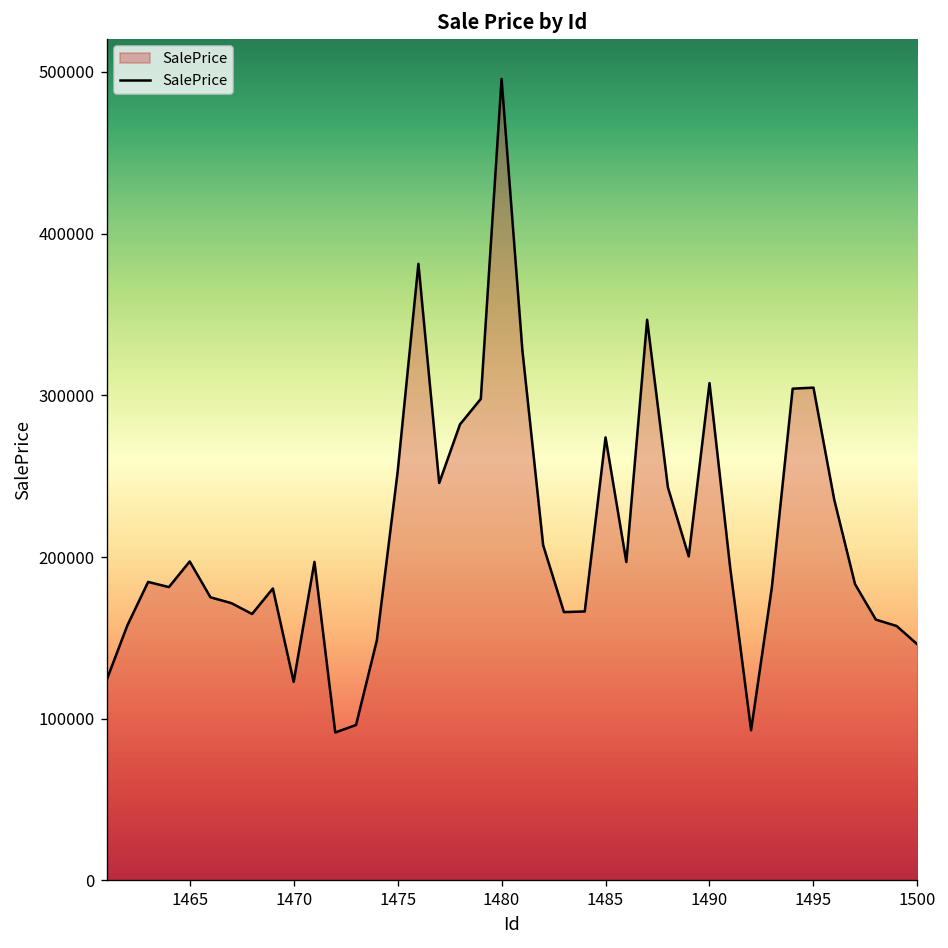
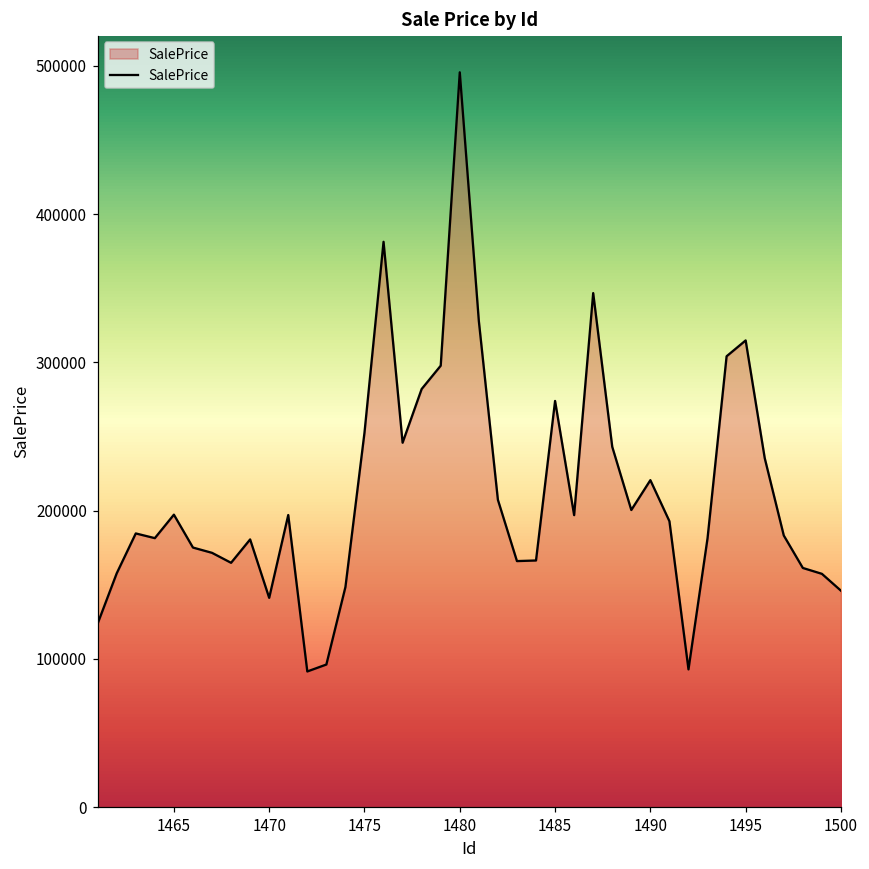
1470: 123000 -> 141000
1490: 308000 -> 221000
1495: 305000 -> 315000
